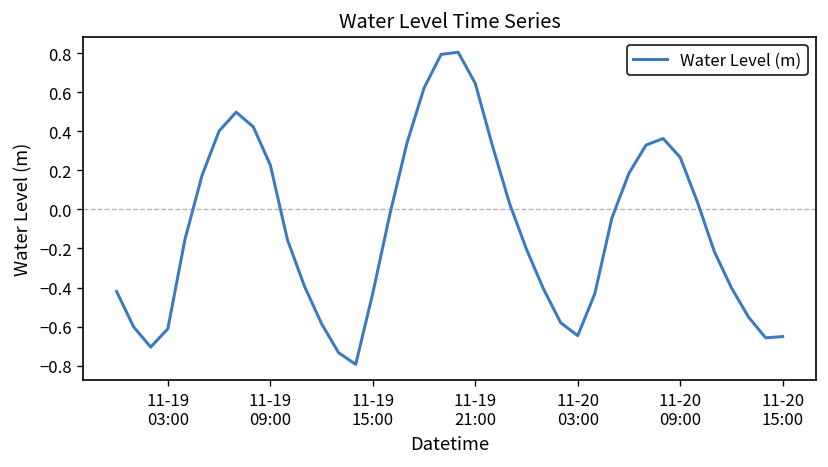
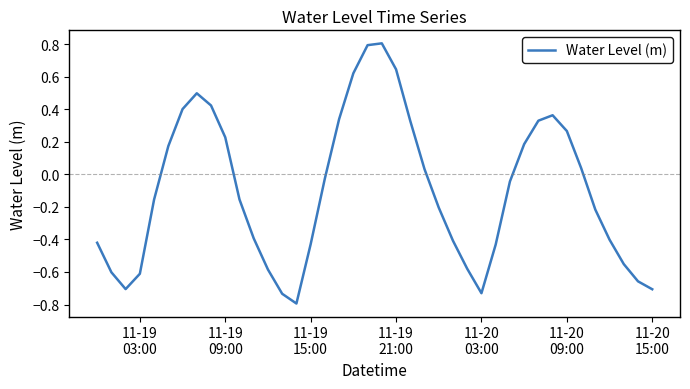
11-20 03:00: -0.65 -> -0.73
11-20 15:00: -0.65 -> -0.71
